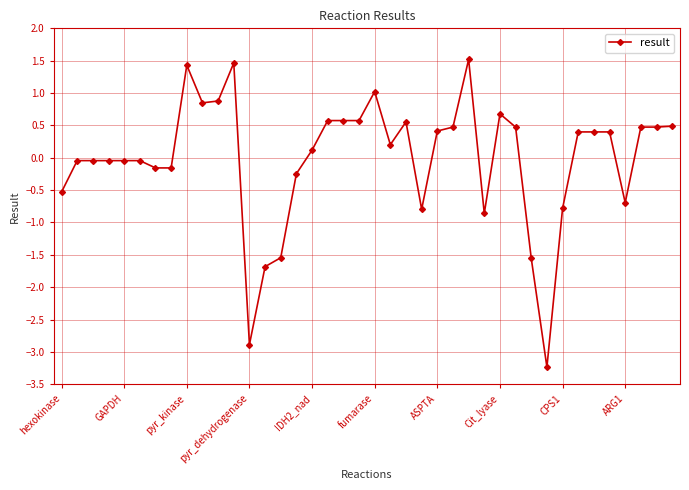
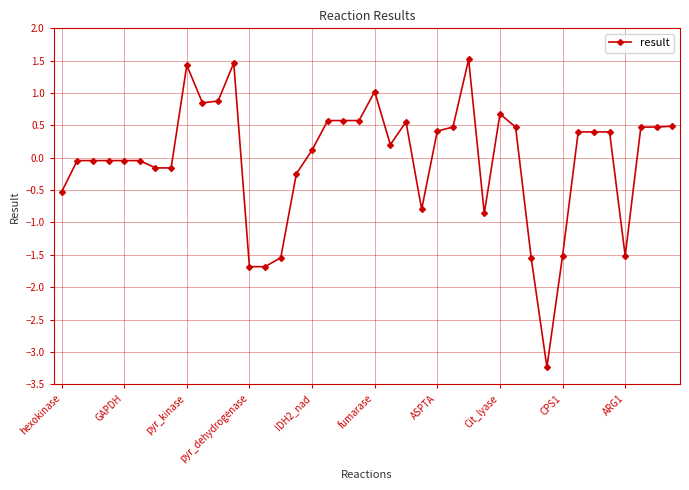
pyr_dehydrogenase: -2.9 -> -1.7
CPS1: -0.8 -> -1.5
ARG1: -0.7 -> -1.5
